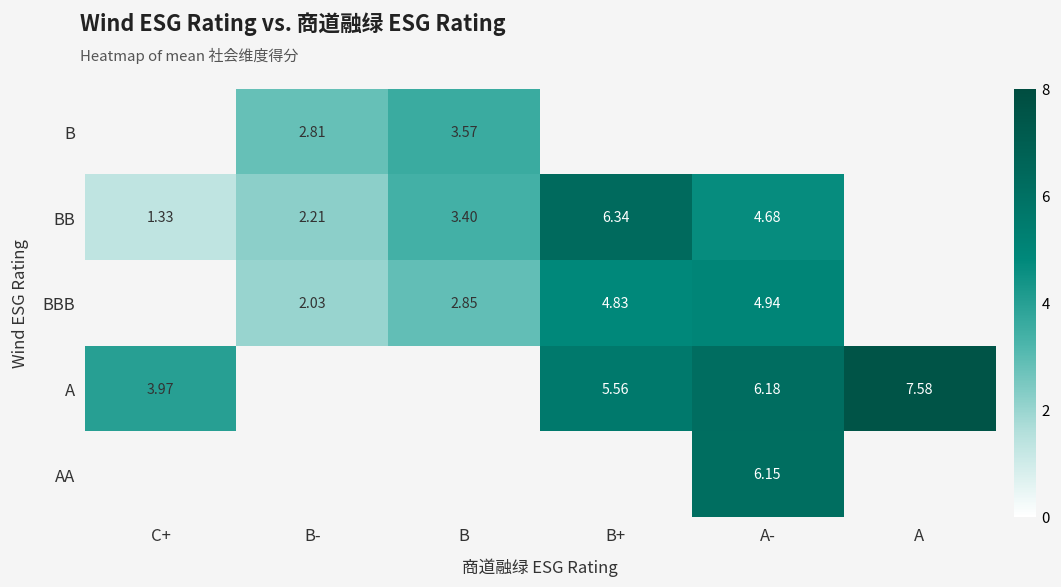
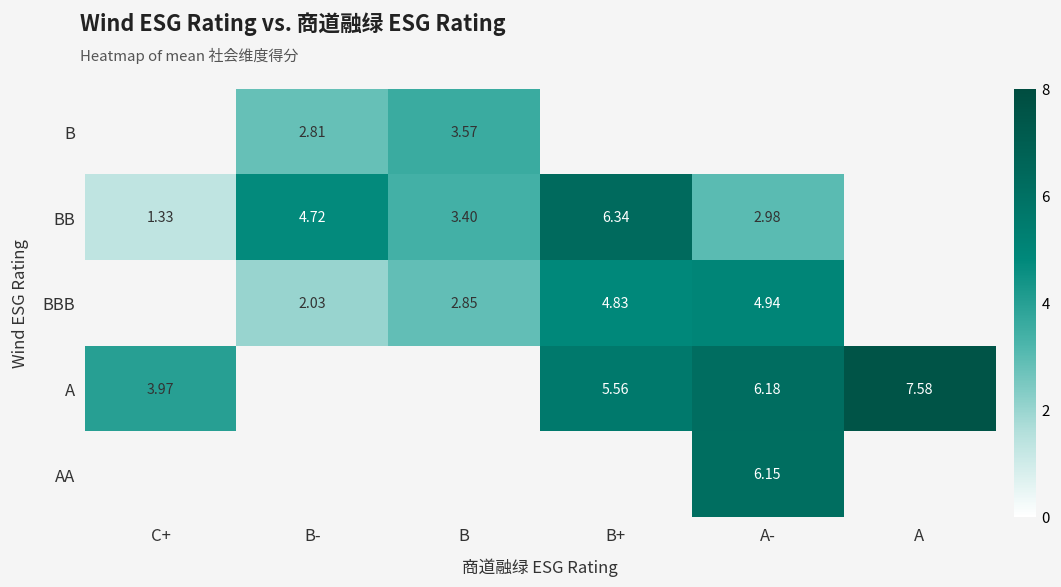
BB, B-: 2.21 -> 4.72
BB, A-: 4.68 -> 2.98
